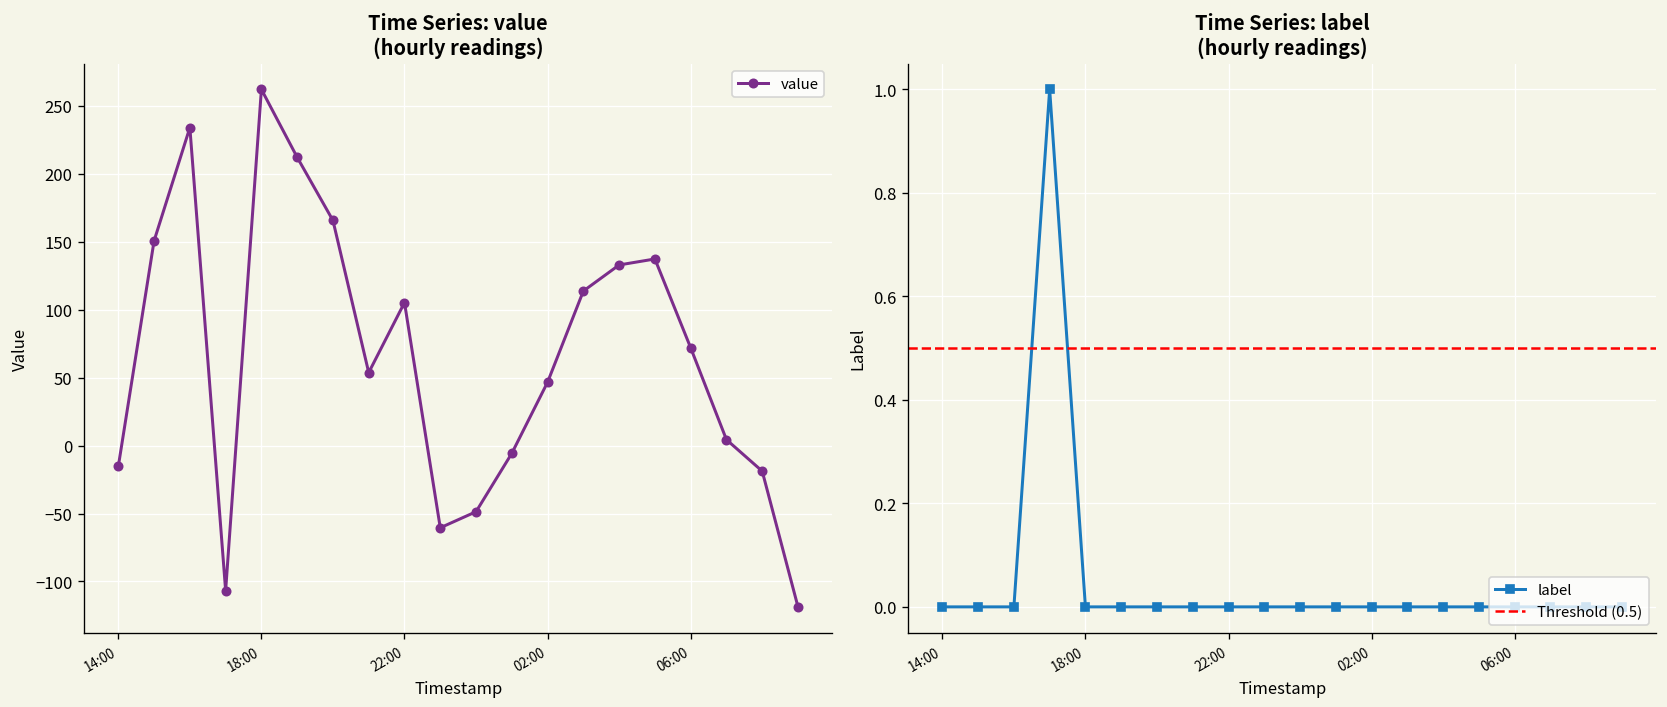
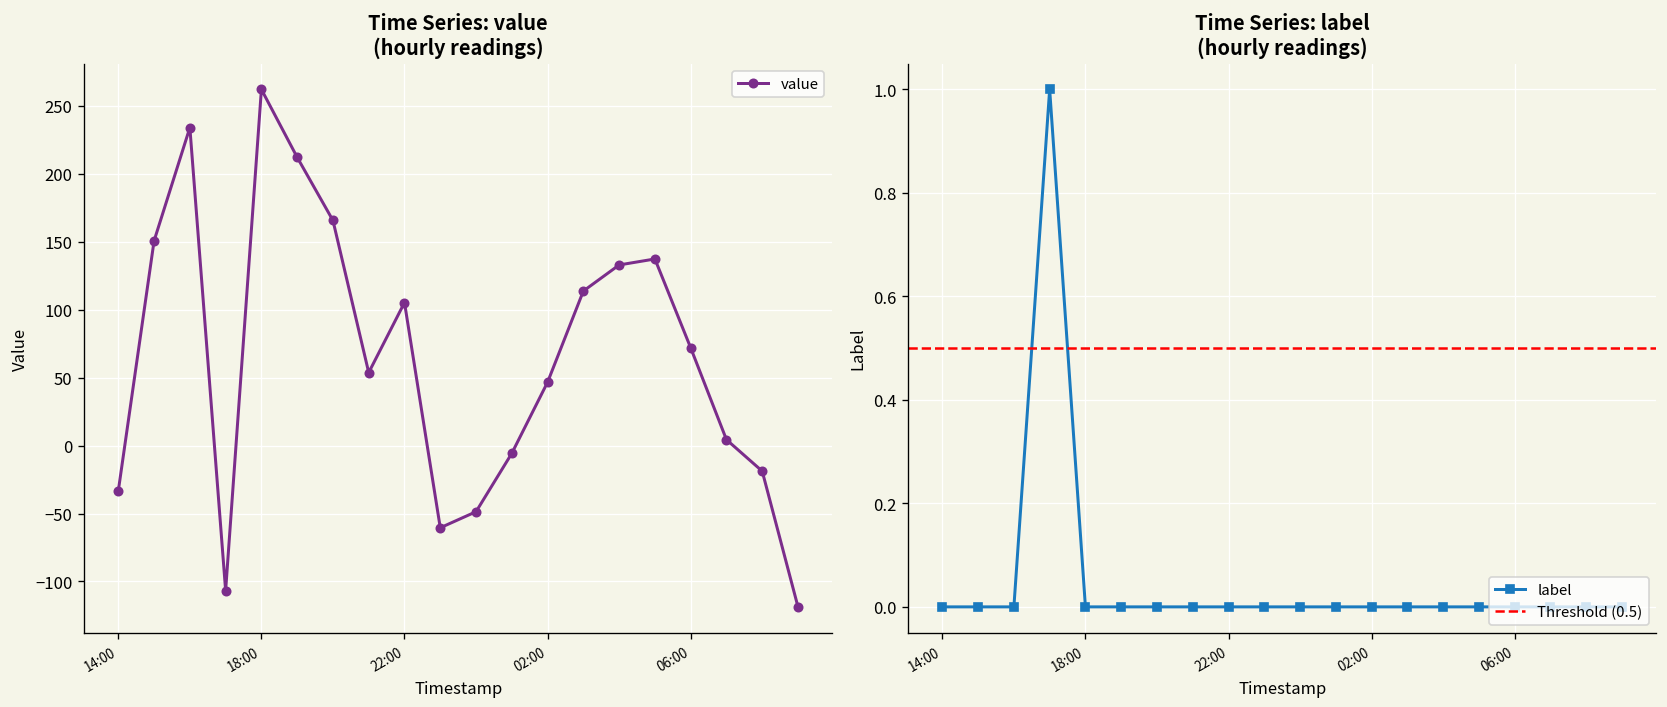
Time Series: value (hourly readings), 14:00: -15 -> -33
